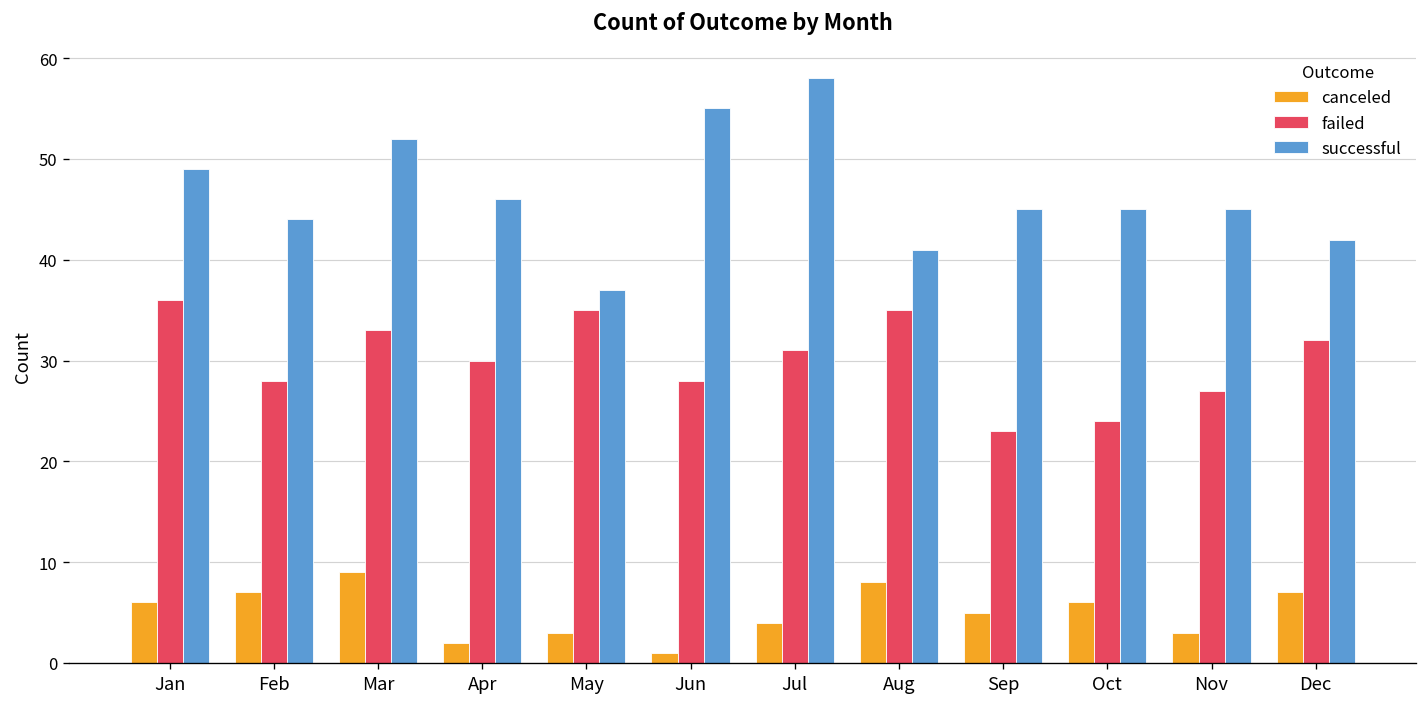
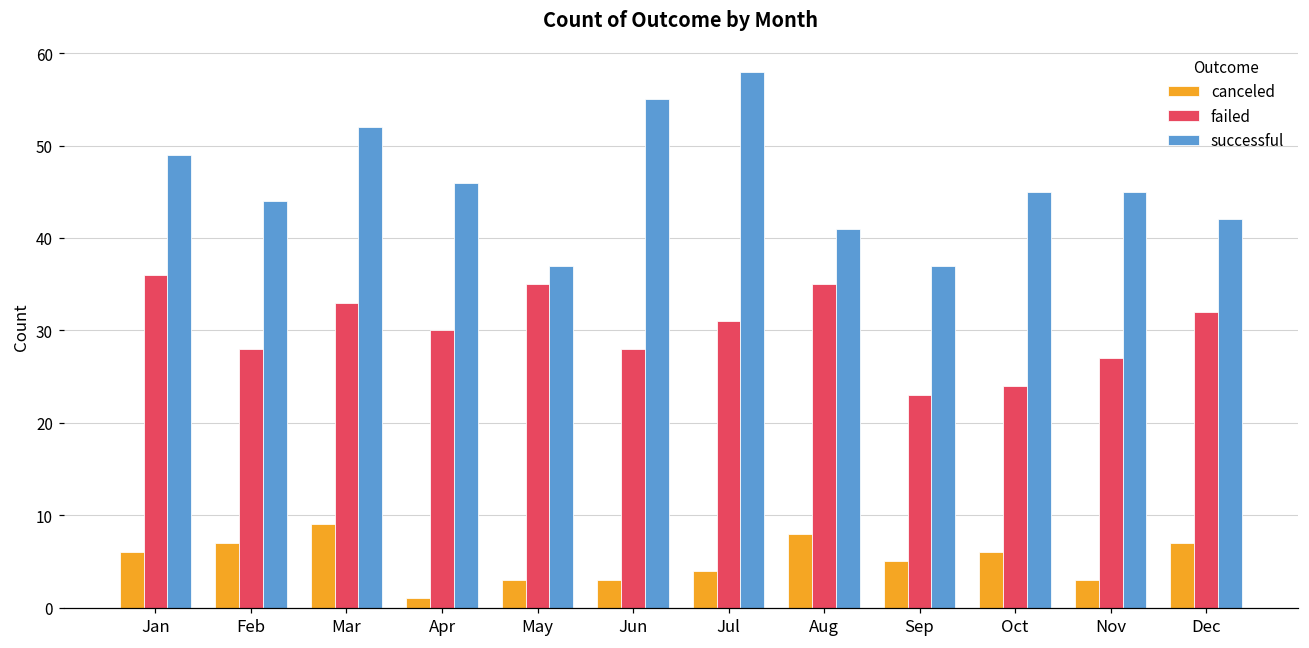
canceled, Apr: 2 -> 1
canceled, Jun: 1 -> 3
successful, Sep: 45 -> 37
